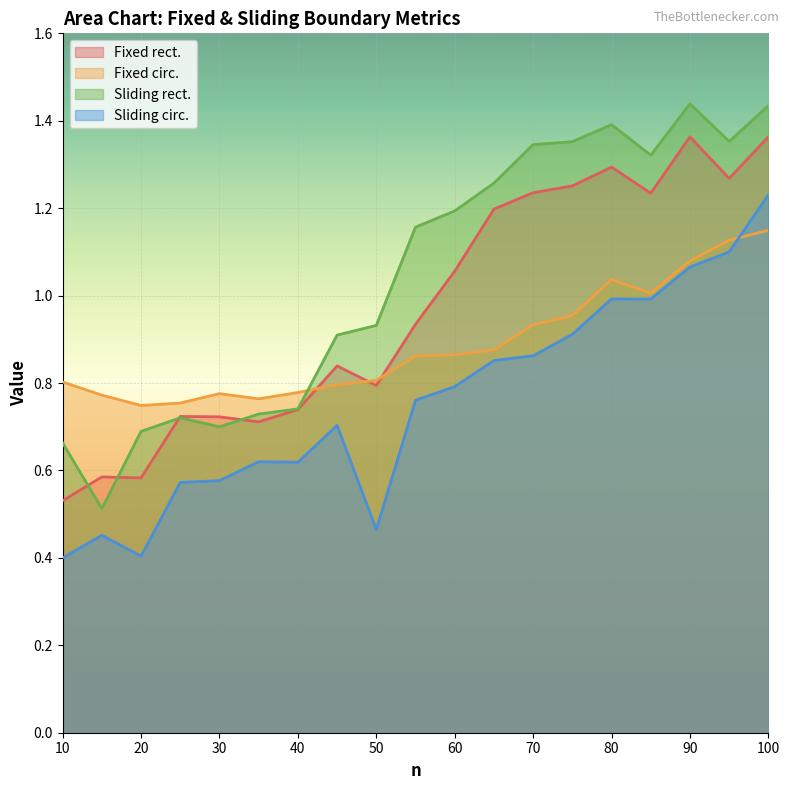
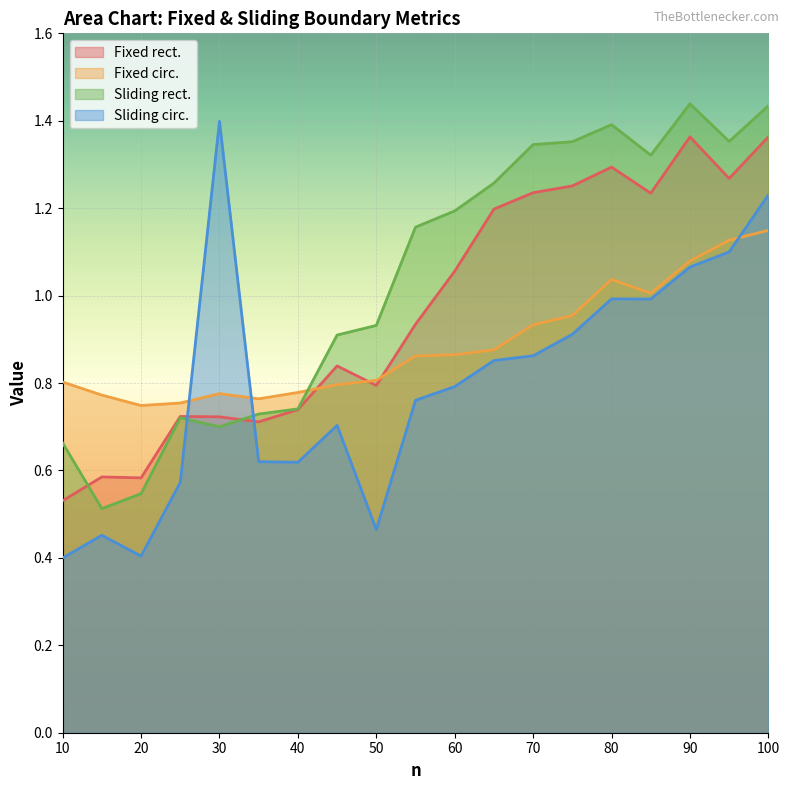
Sliding rect., 20: 0.69 -> 0.55
Sliding circ., 30: 0.58 -> 1.40
